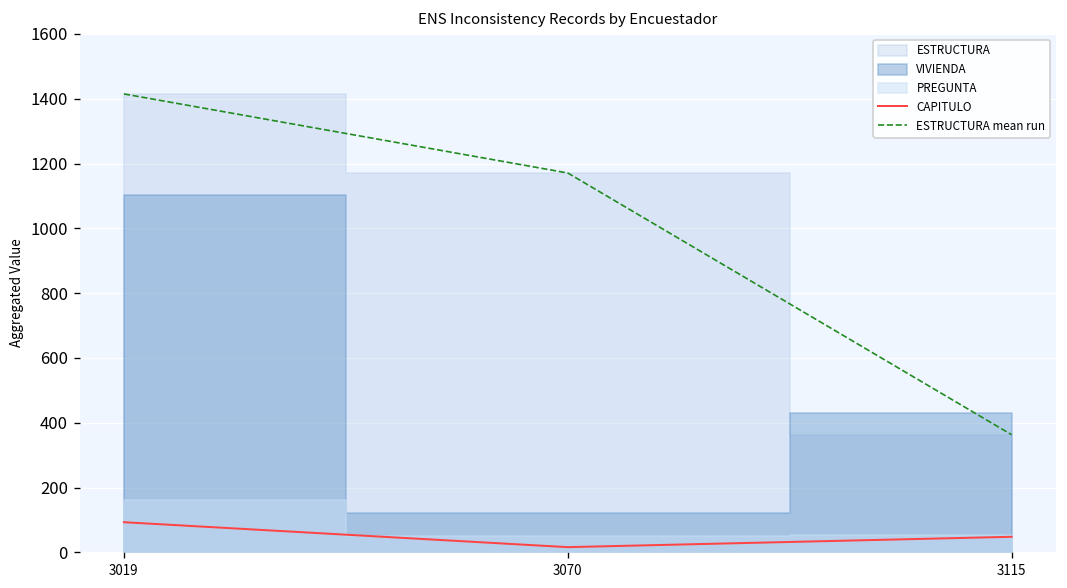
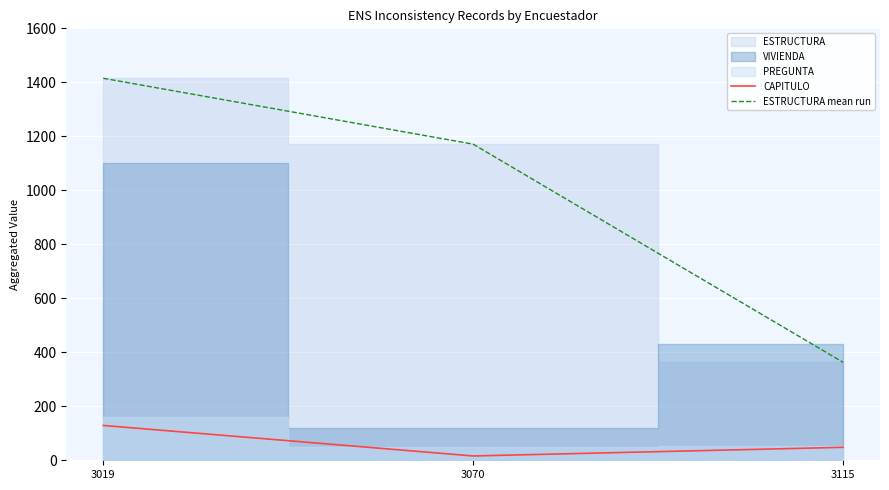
CAPITULO, 3019: 90 -> 130
